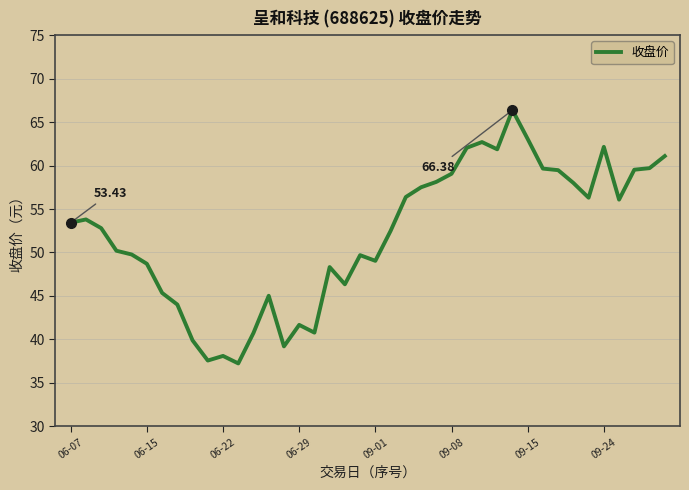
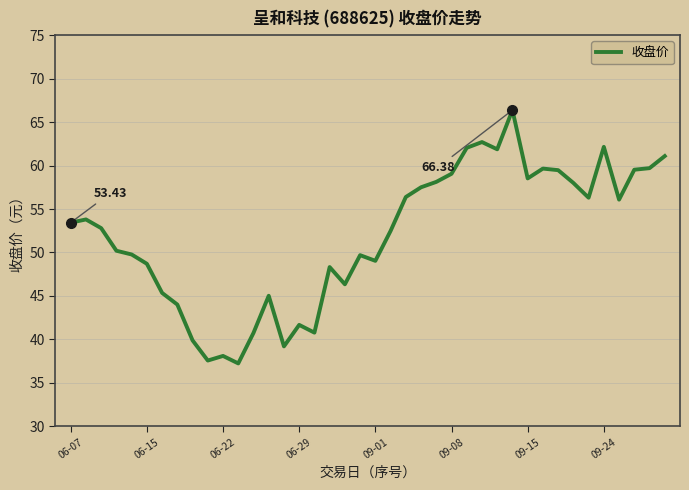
收盘价, 09-15: 63 -> 59
